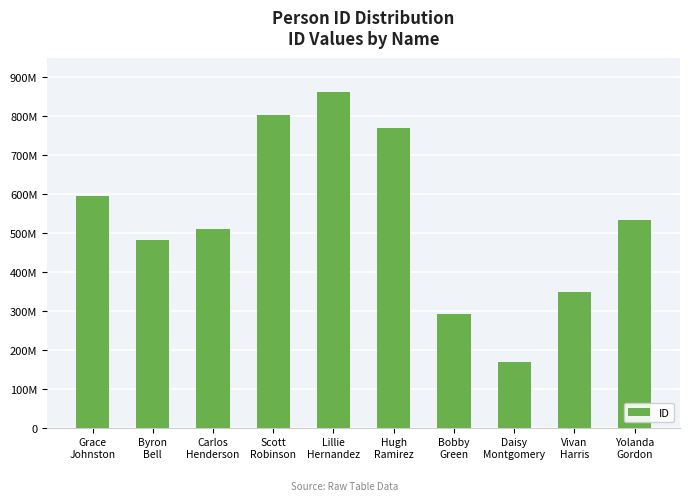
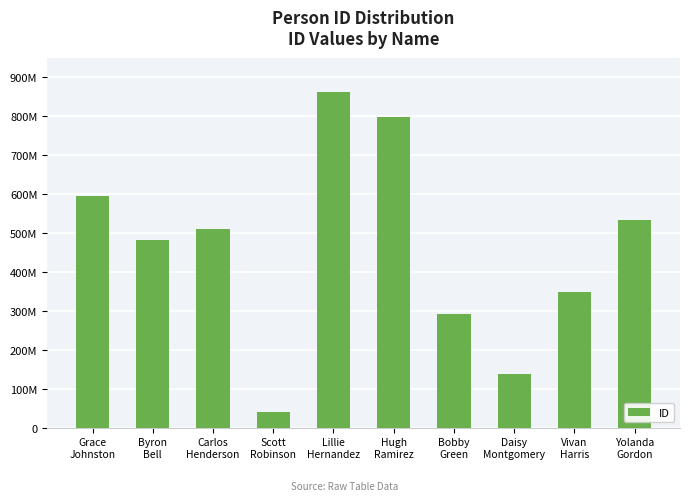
Scott Robinson: 800000000 -> 40000000
Hugh Ramirez: 770000000 -> 800000000
Daisy Montgomery: 170000000 -> 140000000
